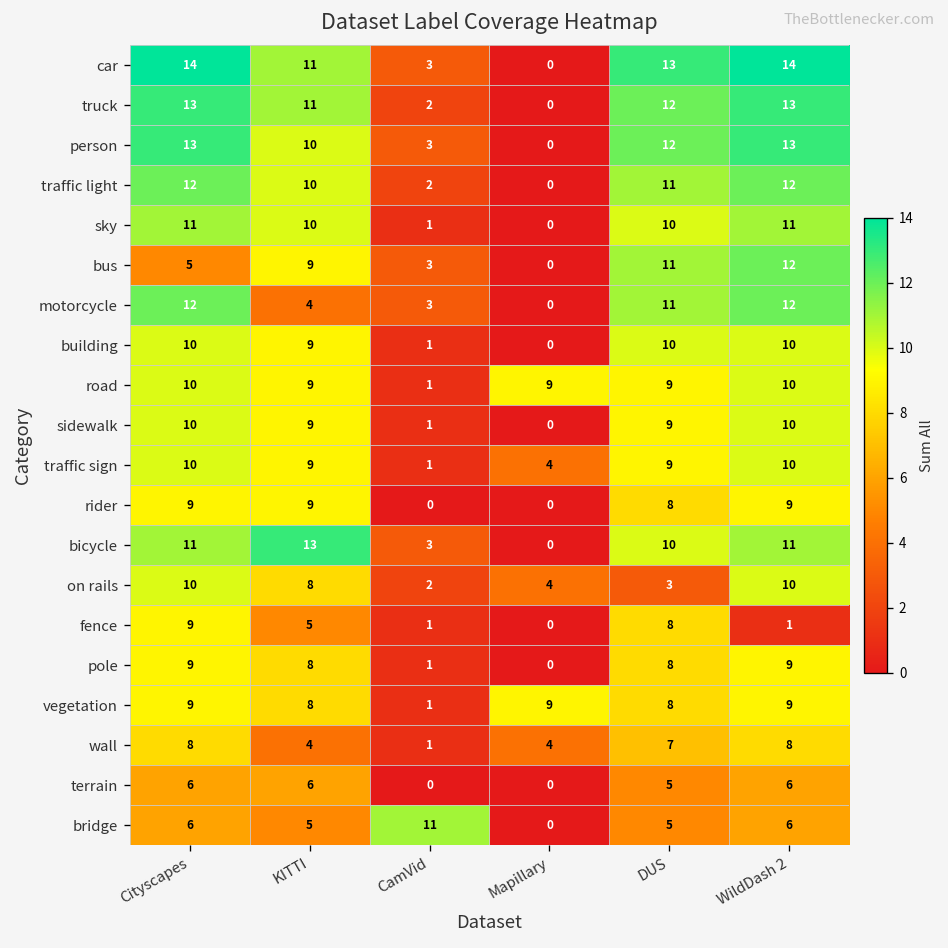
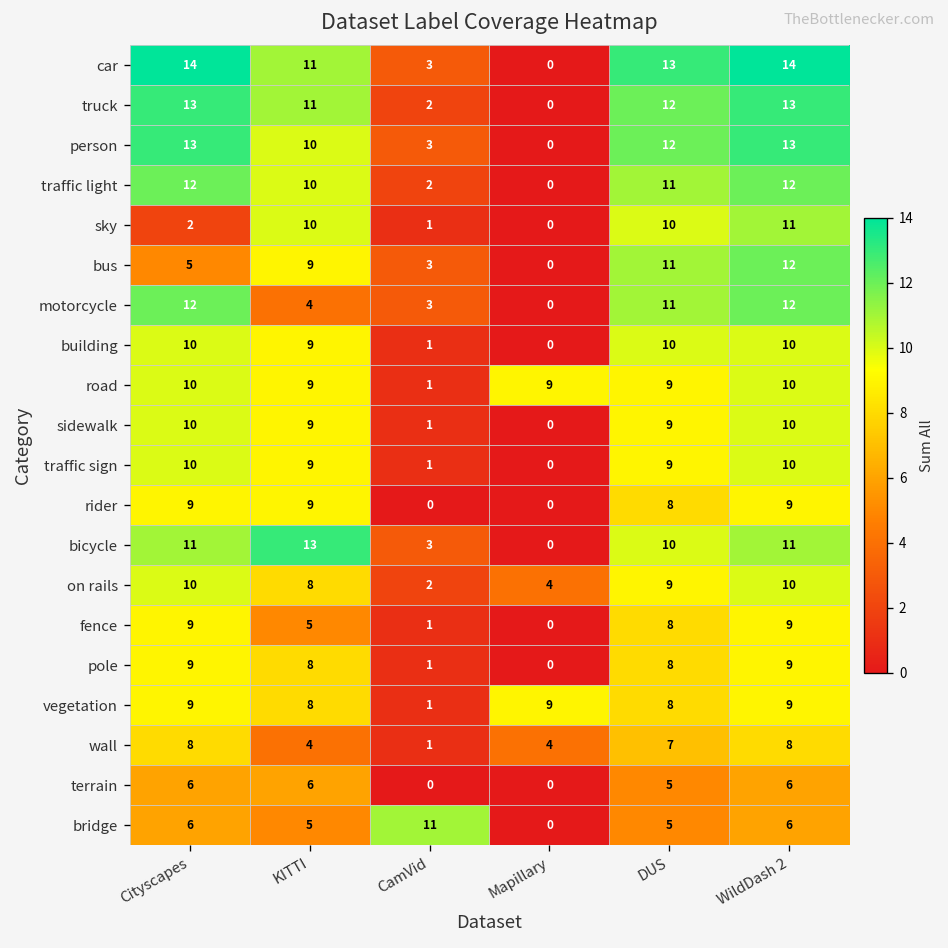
sky, Cityscapes: 11 -> 2
traffic sign, Mapillary: 4 -> 0
on rails, DUS: 3 -> 9
fence, WildDash 2: 1 -> 9
